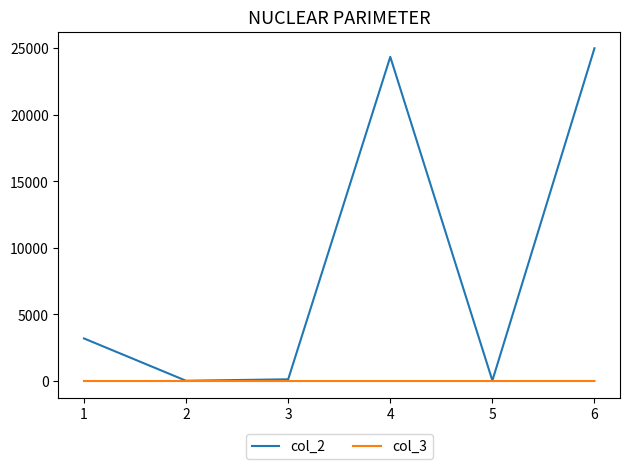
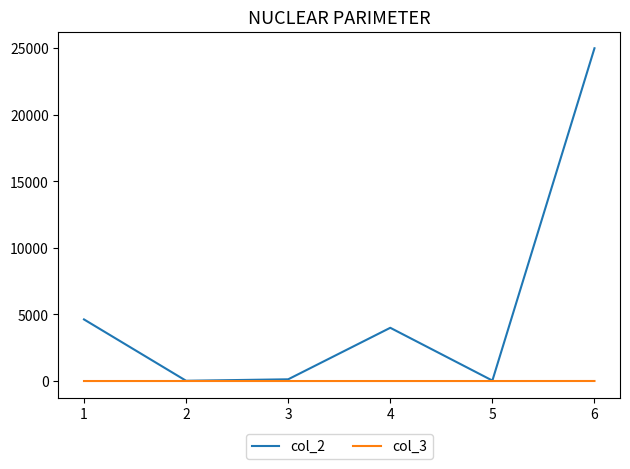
col_2, 1: 3200 -> 4600
col_2, 4: 24400 -> 4000
